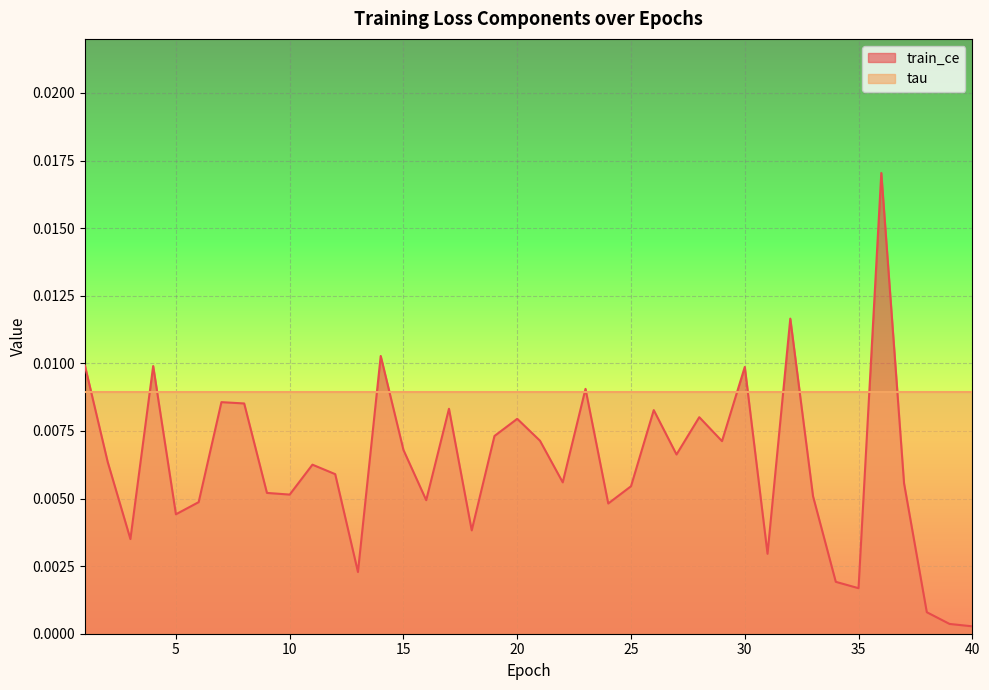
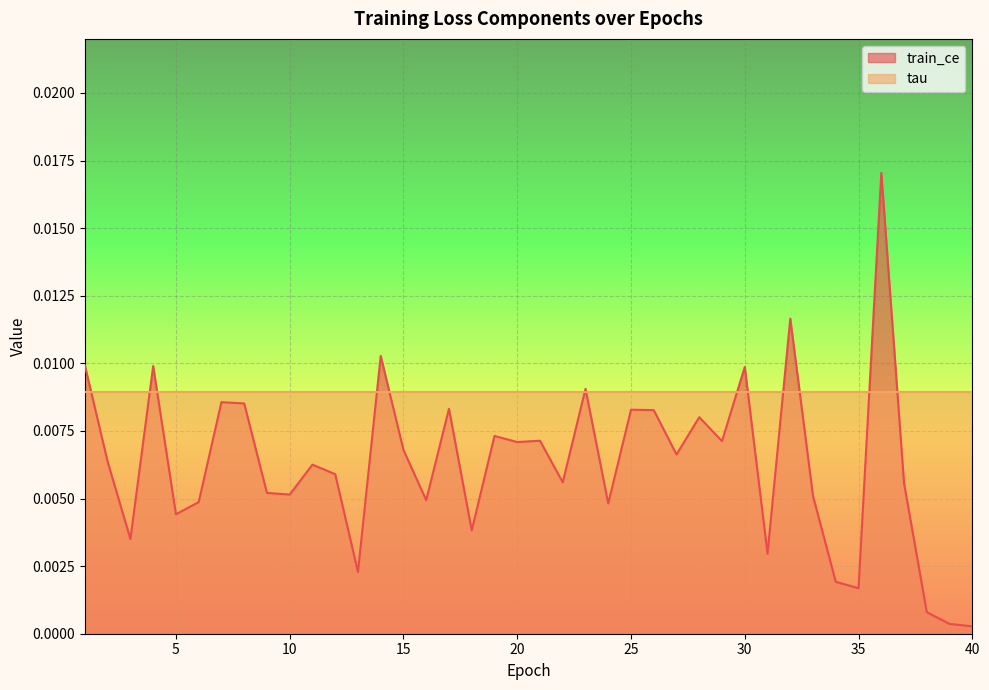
train_ce, 20: 0.0079 -> 0.0071
train_ce, 25: 0.0055 -> 0.0083
